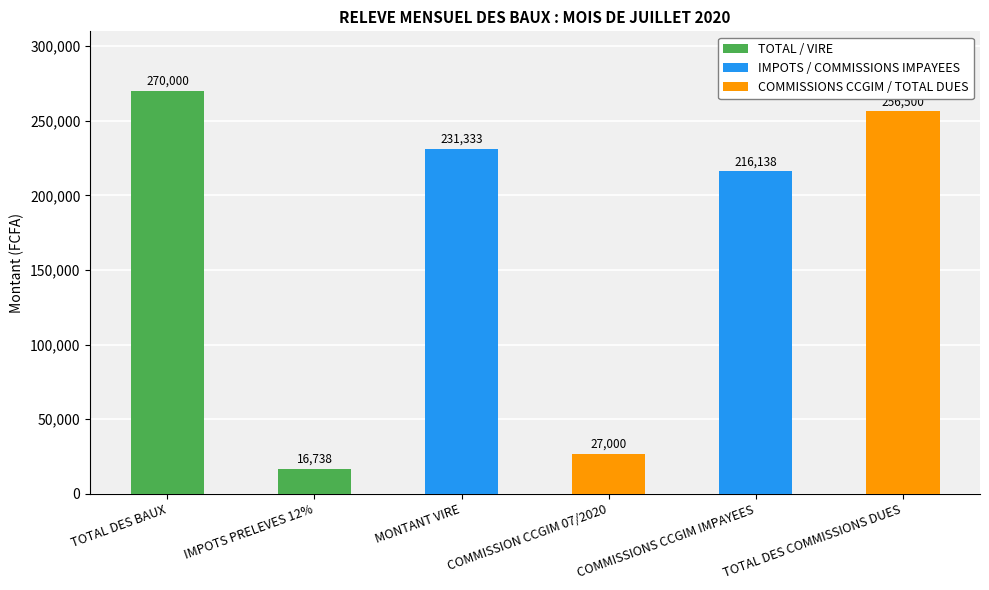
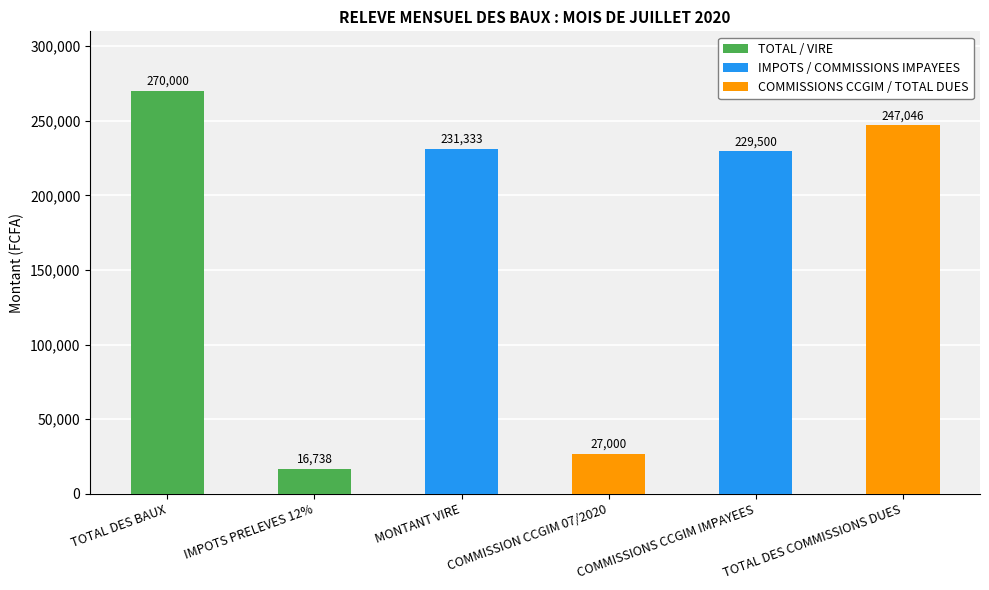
COMMISSIONS CCGIM IMPAYEES: 216,138 -> 229,500
TOTAL DES COMMISSIONS DUES: 257,000 -> 247,000
